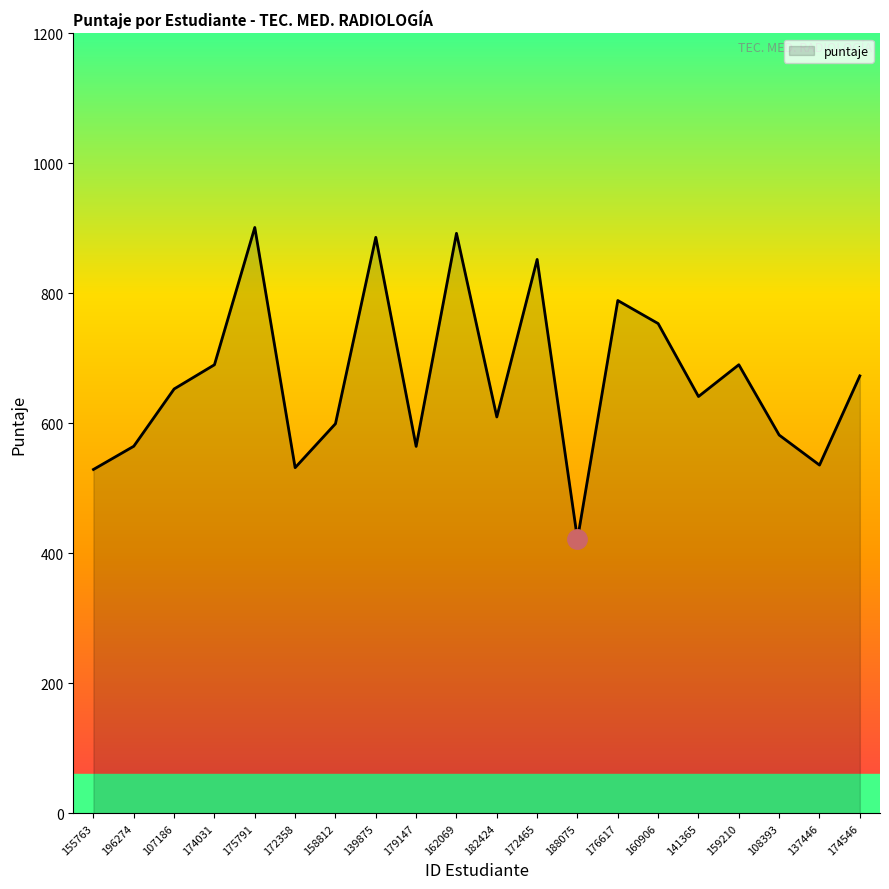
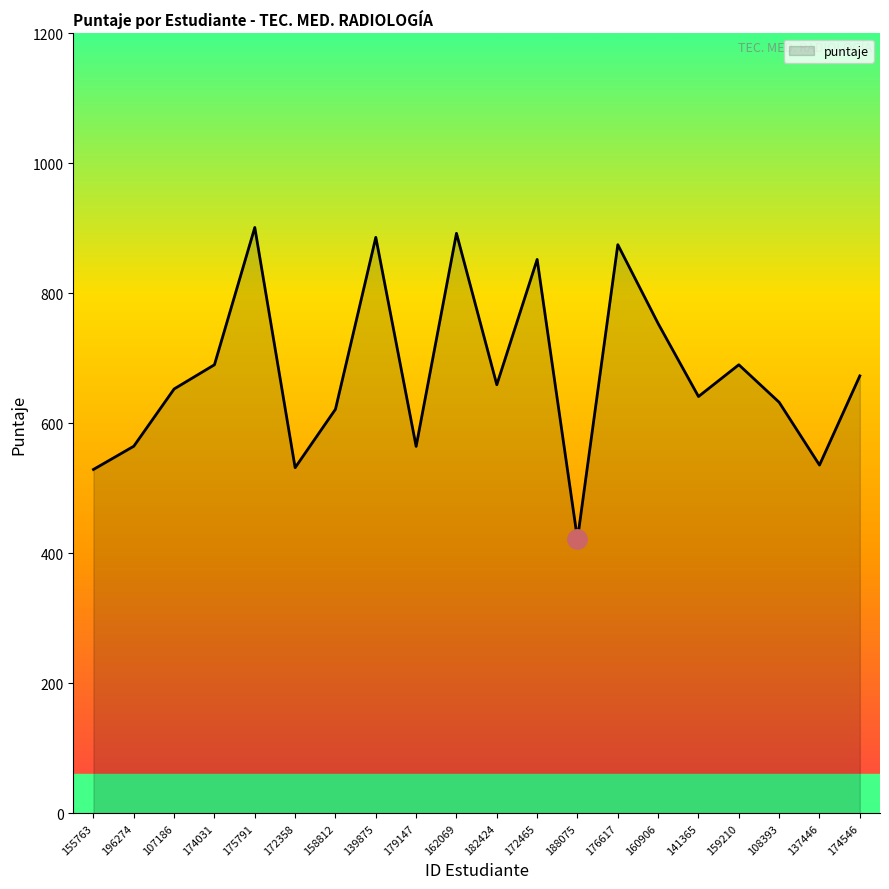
puntaje, 158812: 600 -> 620
puntaje, 182424: 610 -> 660
puntaje, 176617: 790 -> 880
puntaje, 108393: 580 -> 630
